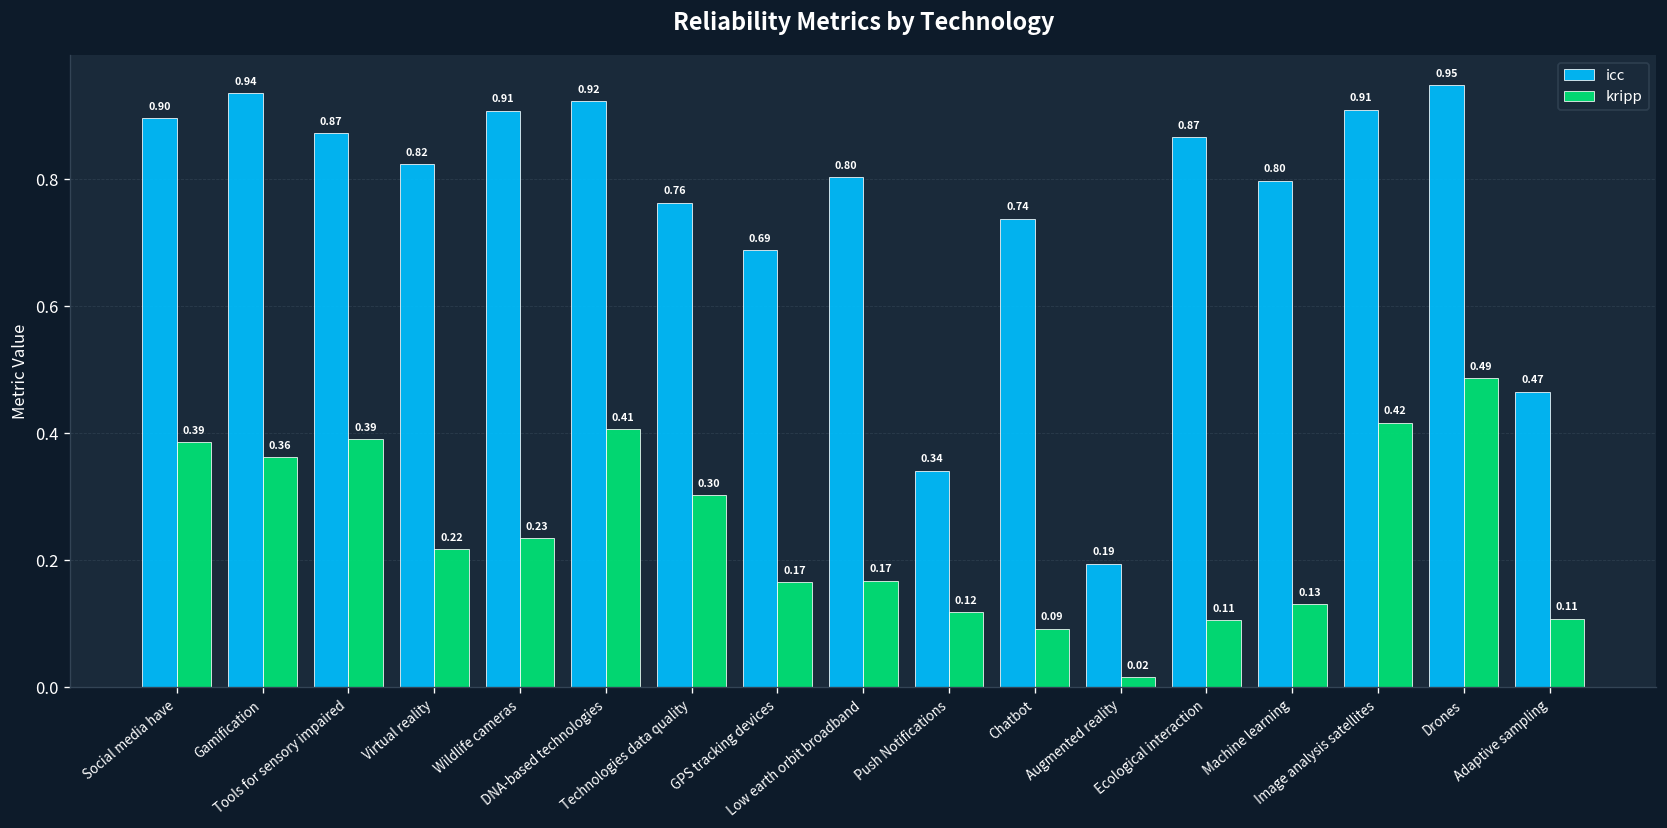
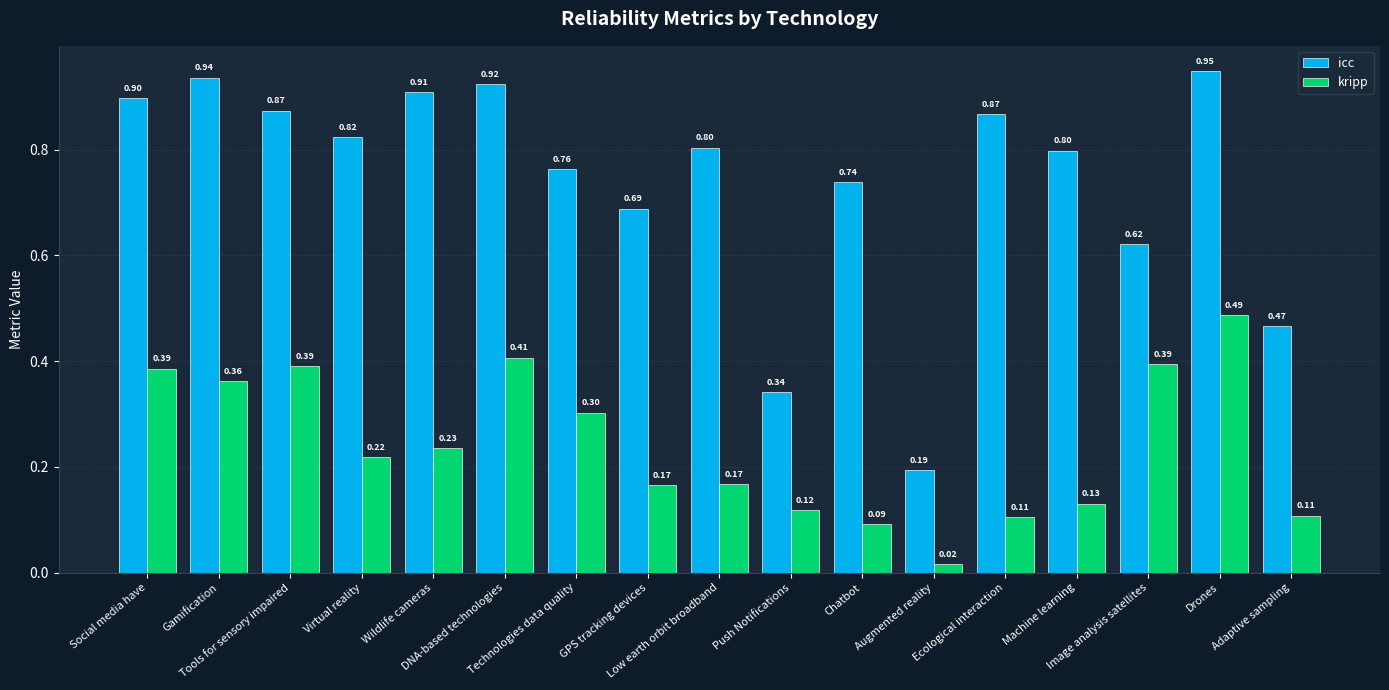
icc, Image analysis satellites: 0.91 -> 0.62
kripp, Image analysis satellites: 0.42 -> 0.39
